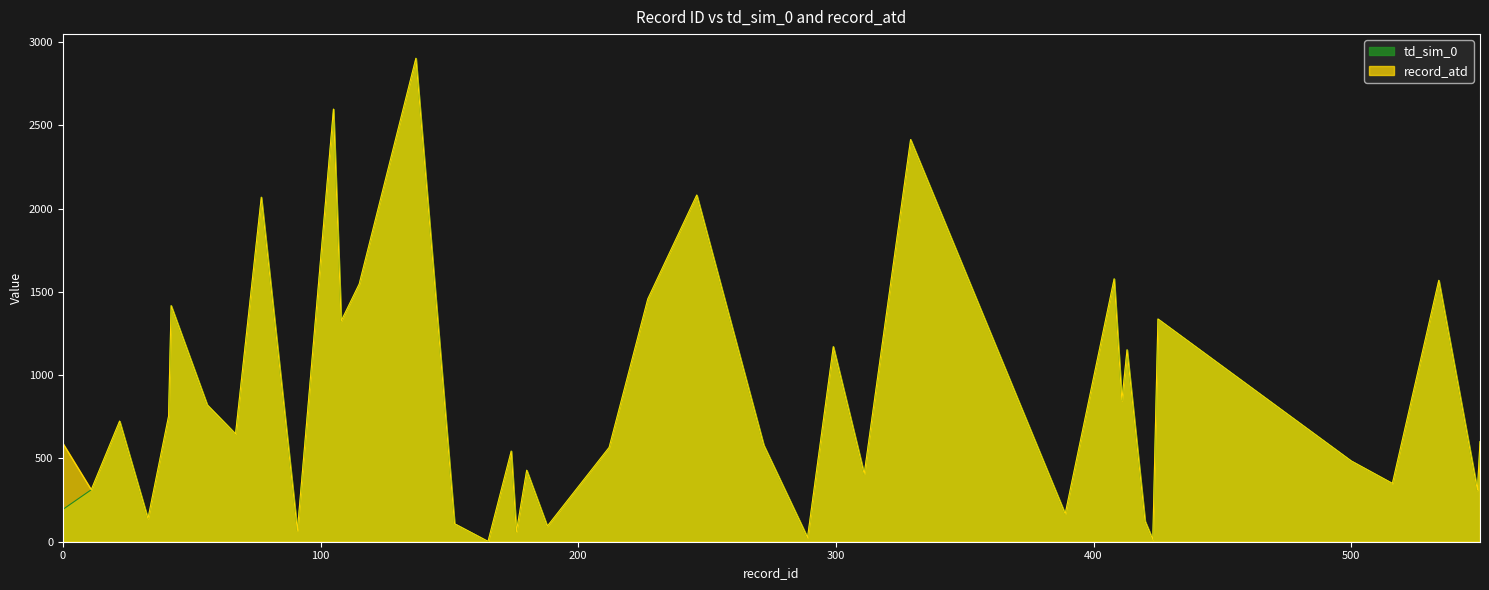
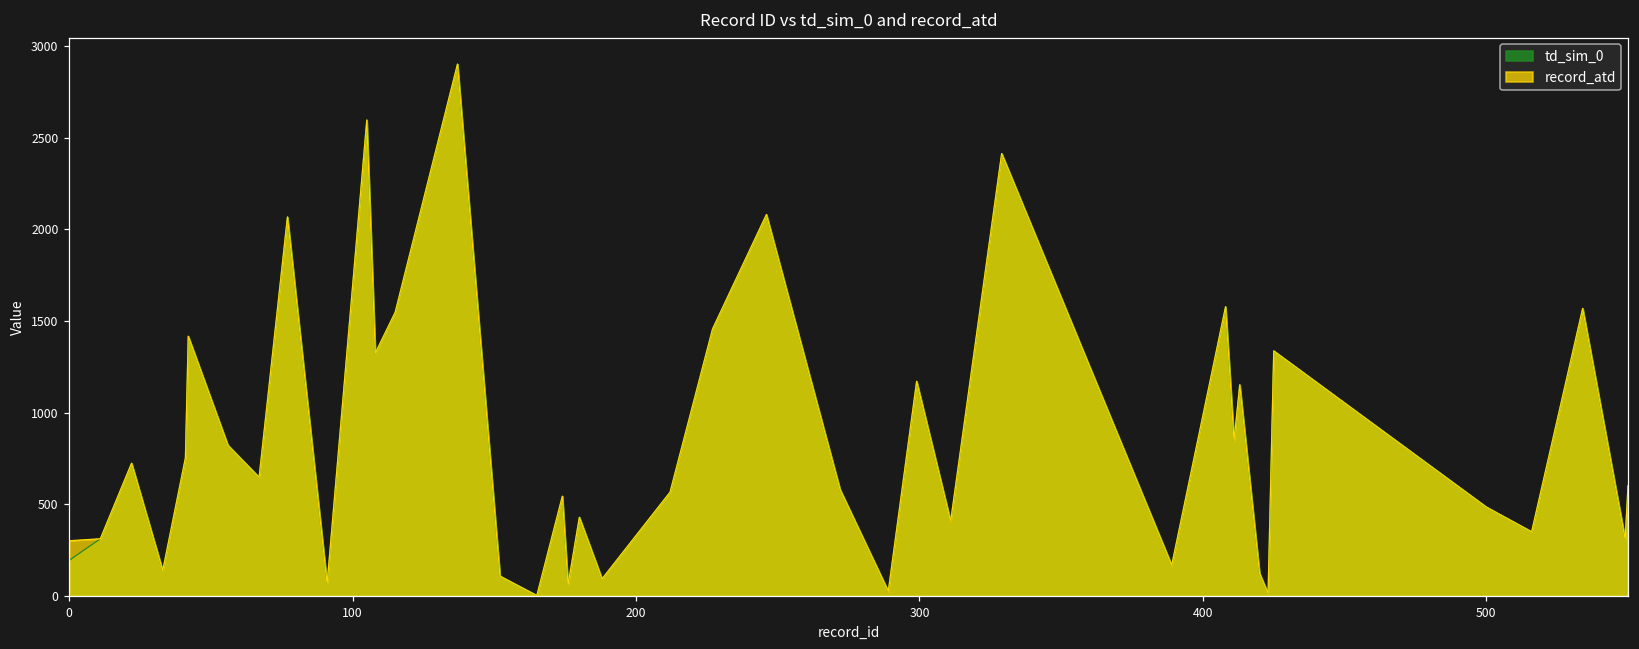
record_atd, 0: 590 -> 300
